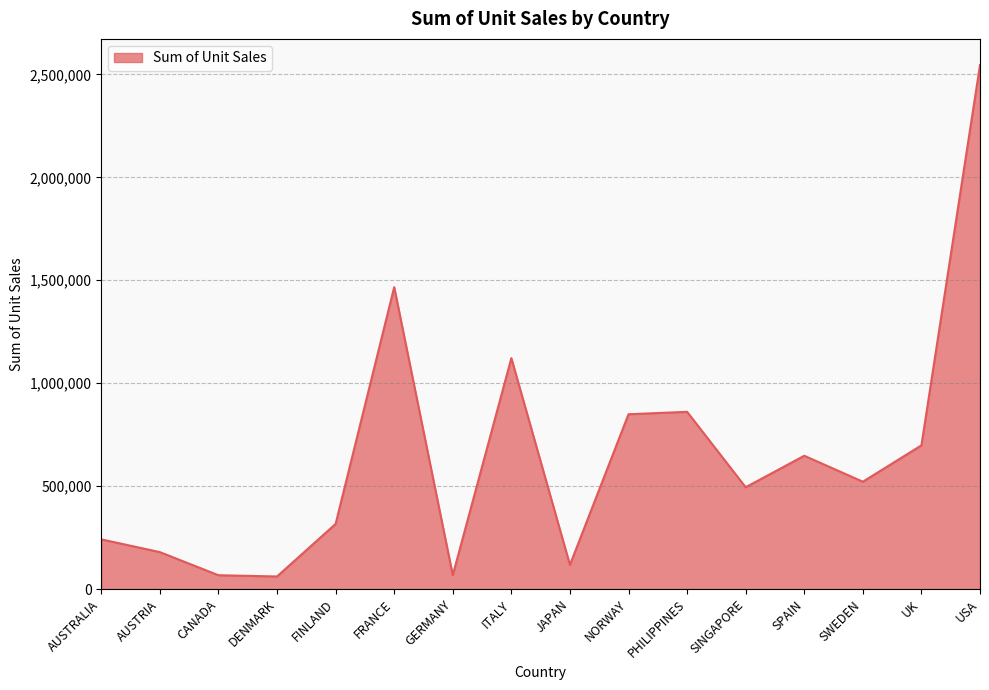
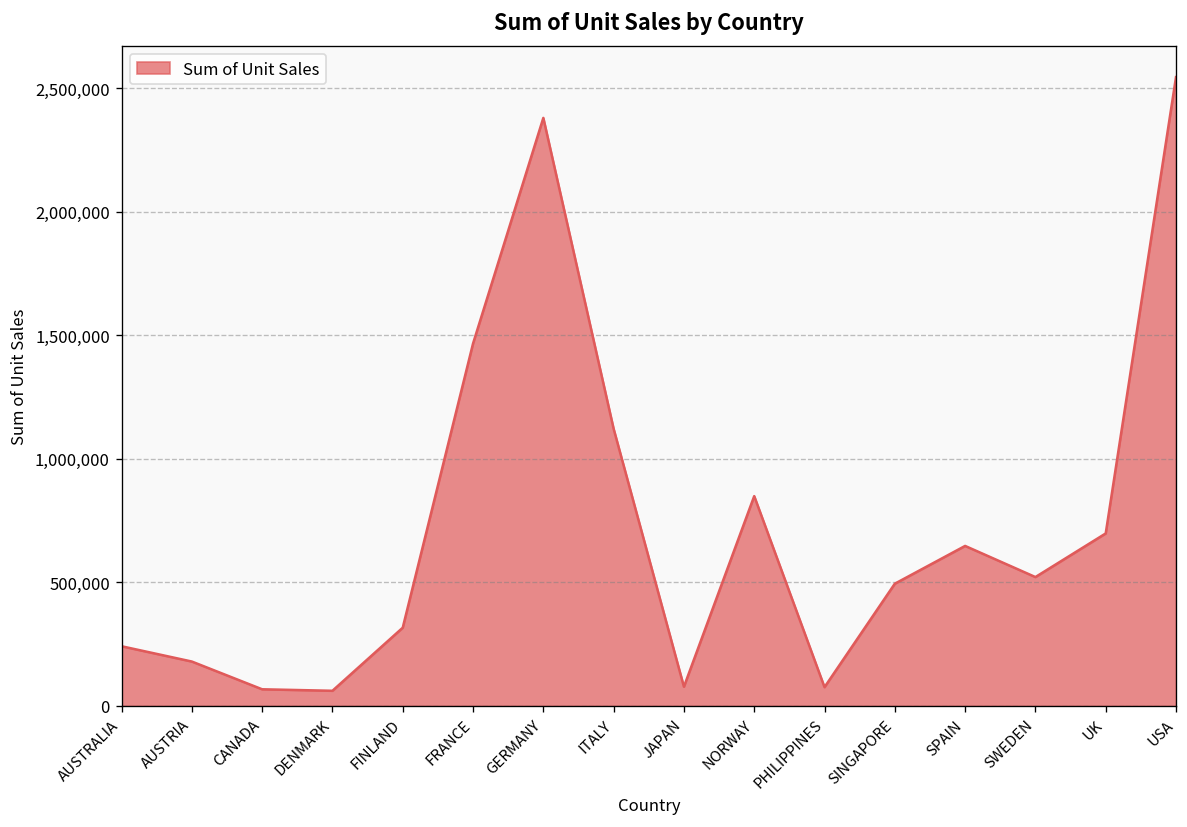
GERMANY: 70,000 -> 2,380,000
JAPAN: 120,000 -> 80,000
PHILIPPINES: 860,000 -> 80,000
